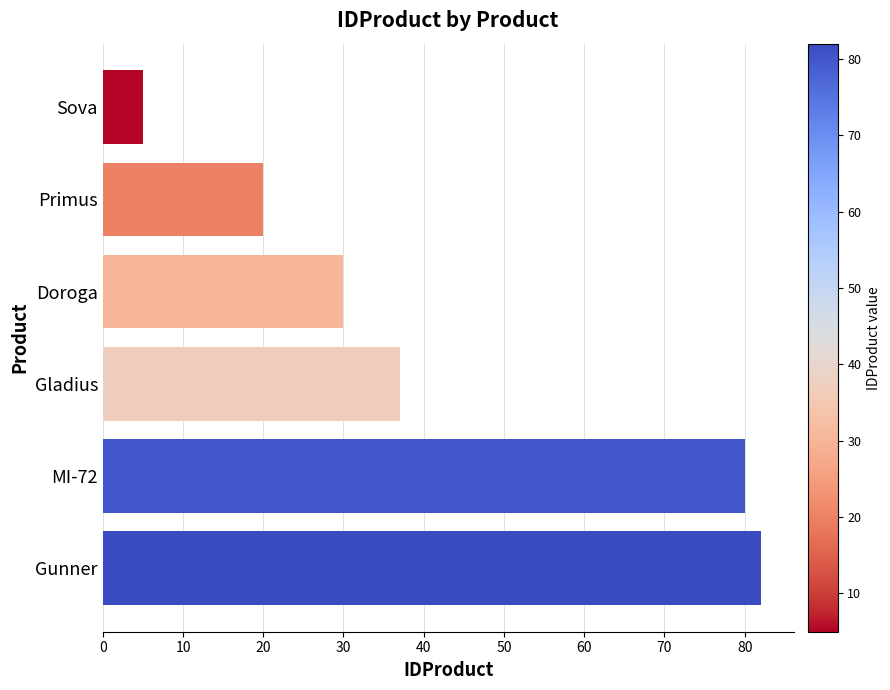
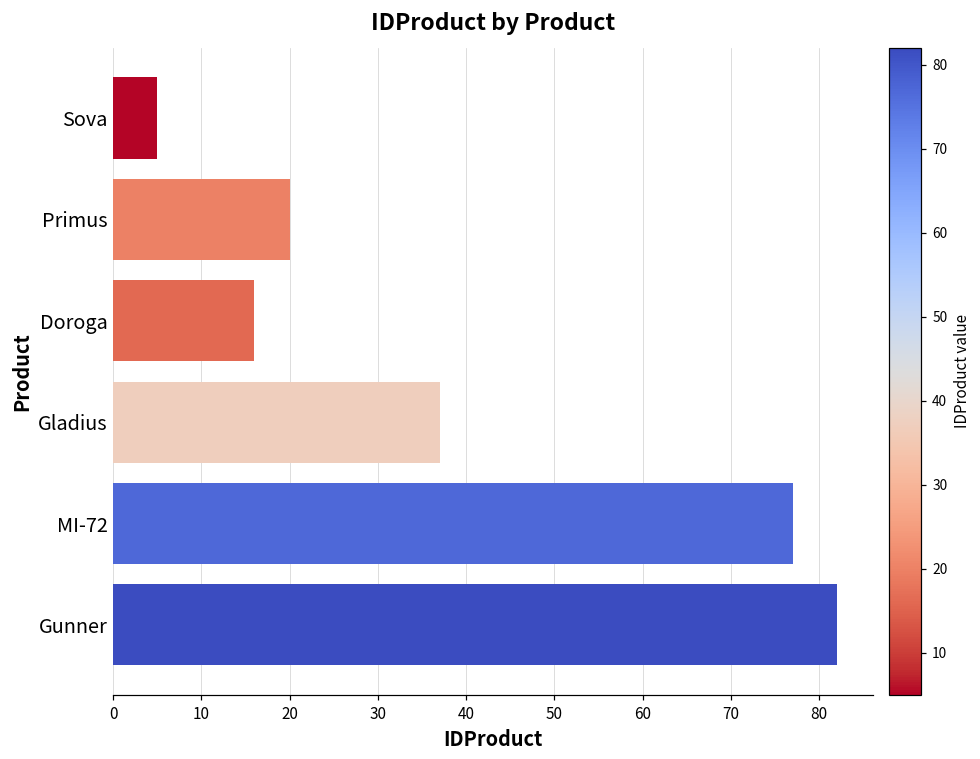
Doroga: 30 -> 16
MI-72: 80 -> 77
